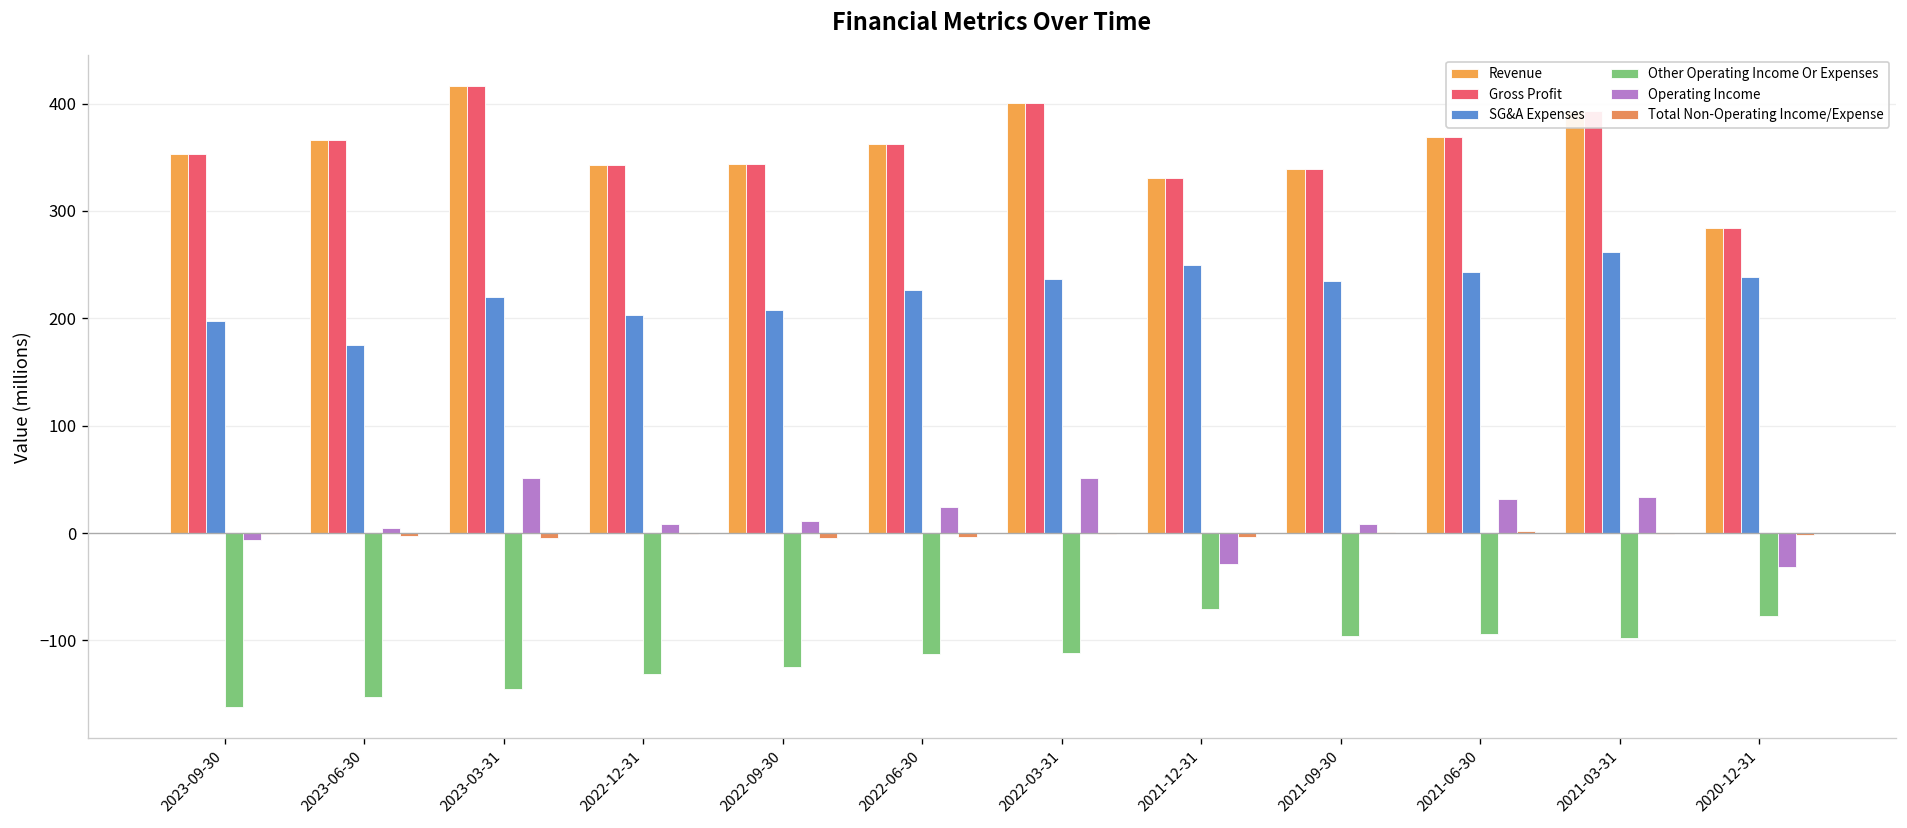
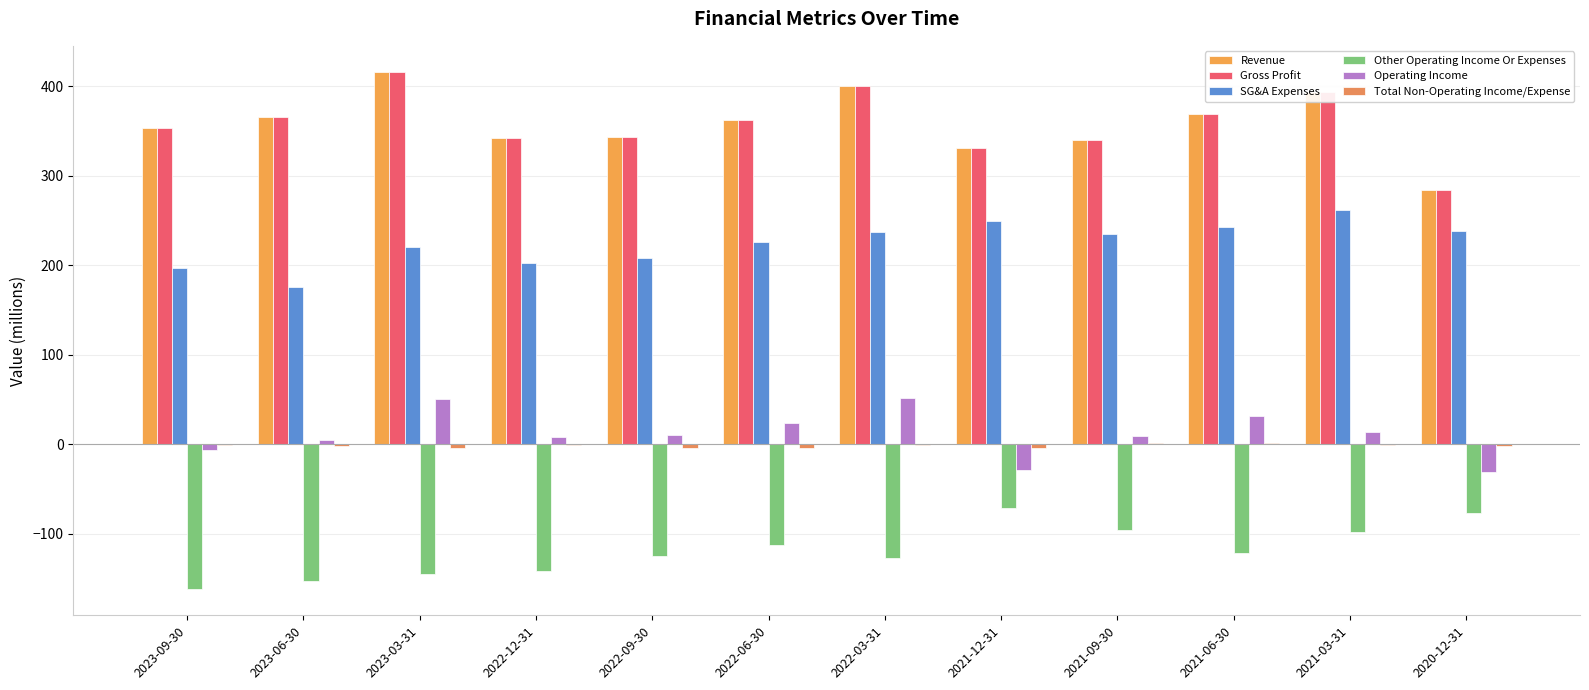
Other Operating Income Or Expenses, 2022-12-31: -130 -> -140
Other Operating Income Or Expenses, 2022-03-31: -110 -> -130
Other Operating Income Or Expenses, 2021-06-30: -90 -> -120
Operating Income, 2021-03-31: 30 -> 10
